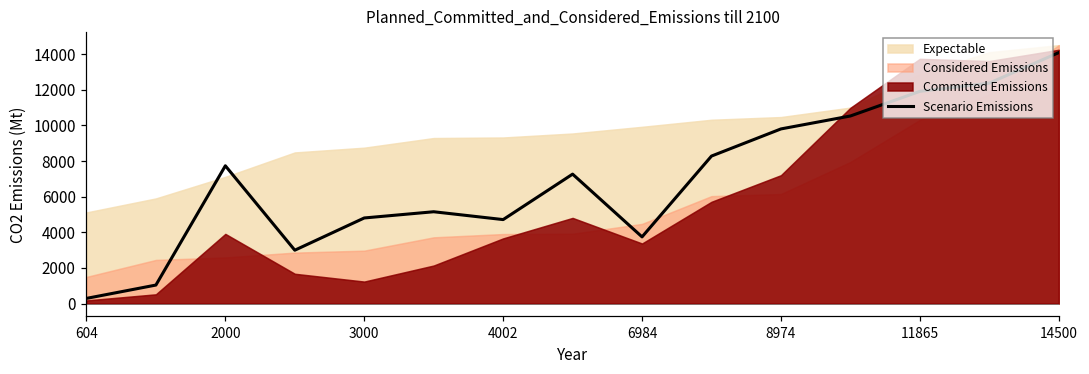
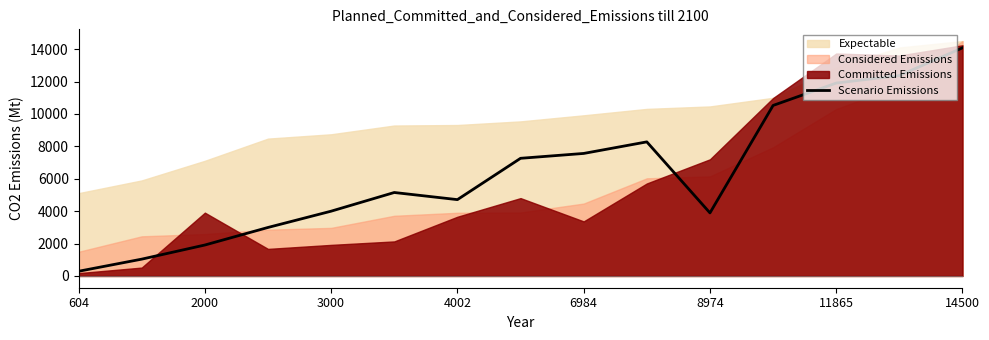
Scenario Emissions, 2000: 7700 -> 1900
Scenario Emissions, 3000: 4800 -> 4000
Committed Emissions, 3000: 1200 -> 1900
Scenario Emissions, 6984: 3700 -> 7600
Scenario Emissions, 8974: 9800 -> 3900
